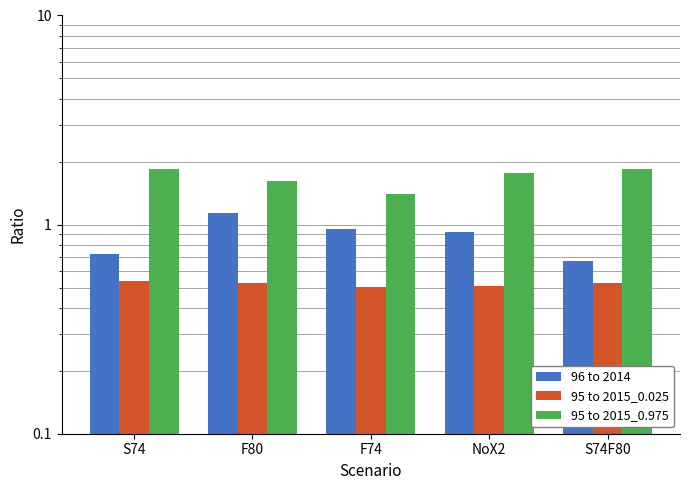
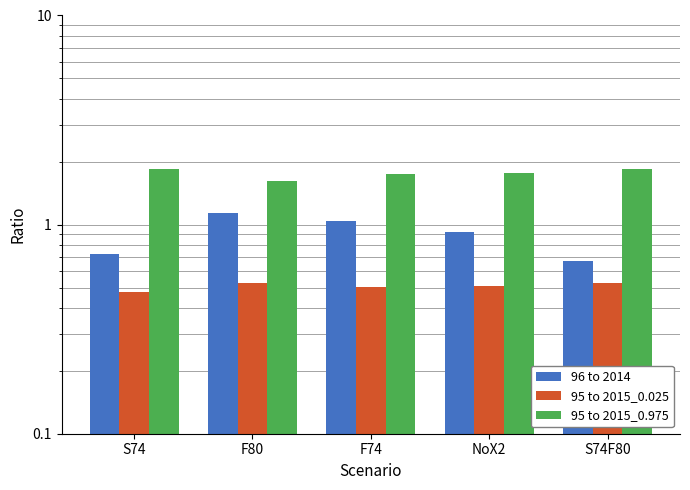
95 to 2015_0.025, S74: 0.54 -> 0.47
96 to 2014, F74: 0.95 -> 1.04
95 to 2015_0.975, F74: 1.4 -> 1.7
